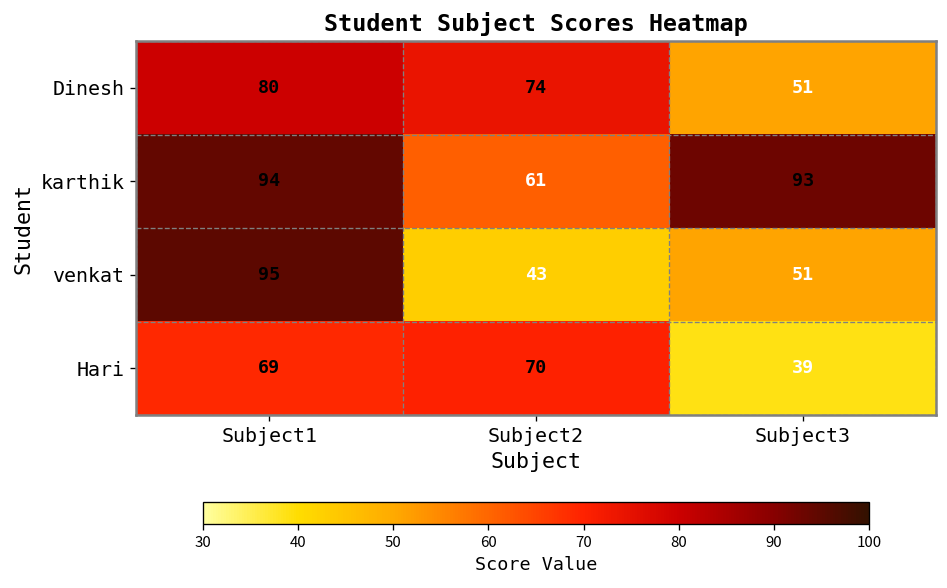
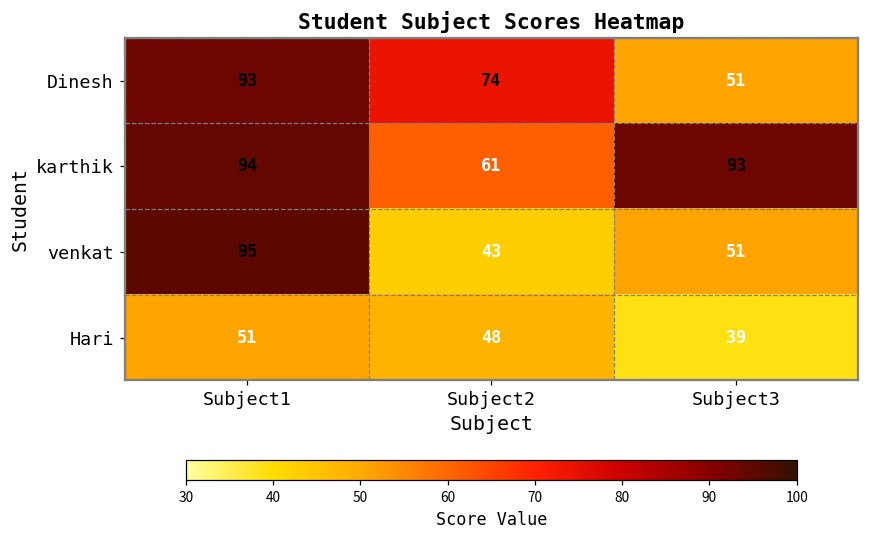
Dinesh, Subject1: 80 -> 93
Hari, Subject1: 69 -> 51
Hari, Subject2: 70 -> 48
